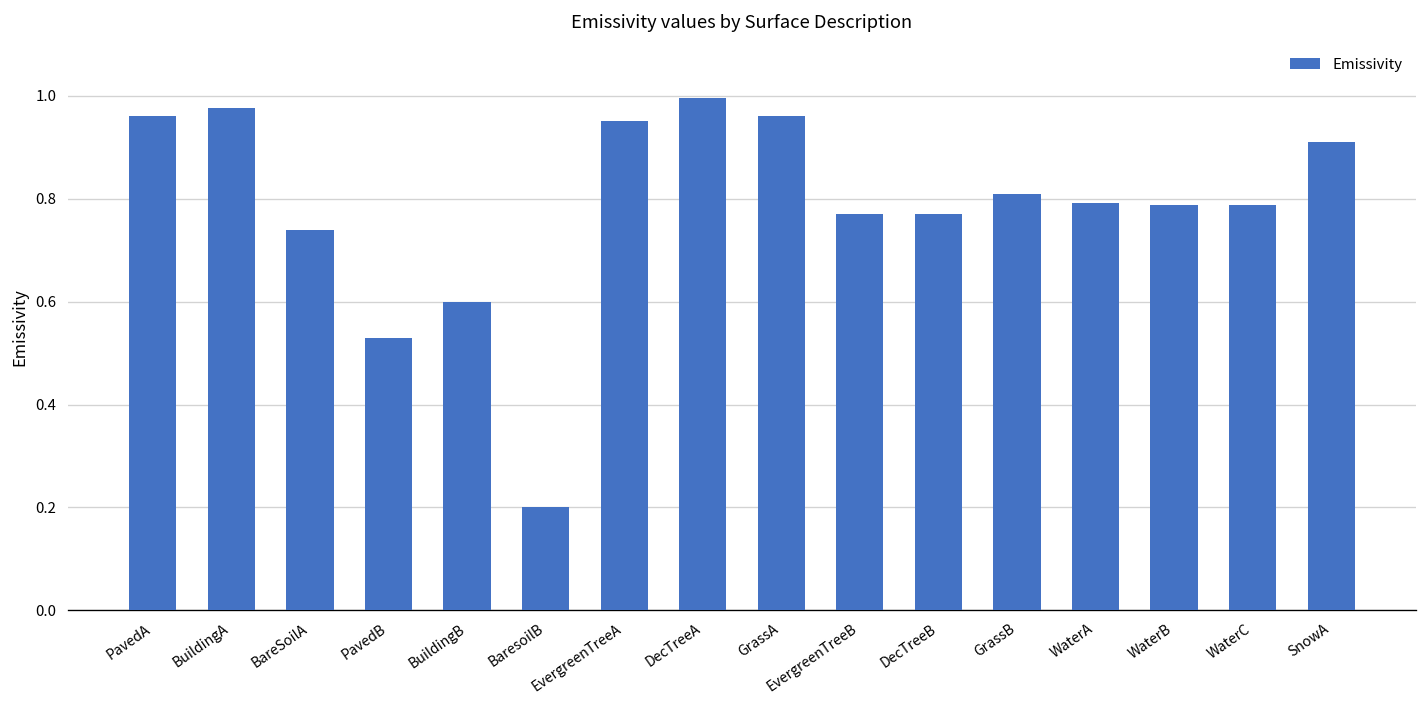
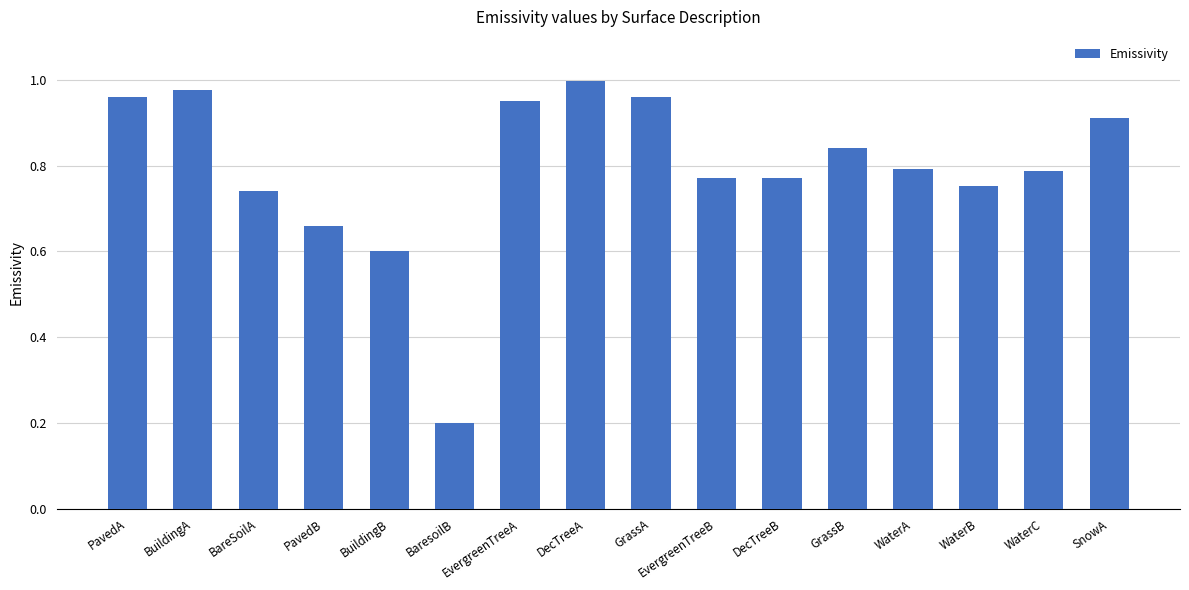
PavedB: 0.53 -> 0.66
GrassB: 0.81 -> 0.84
WaterB: 0.79 -> 0.75
